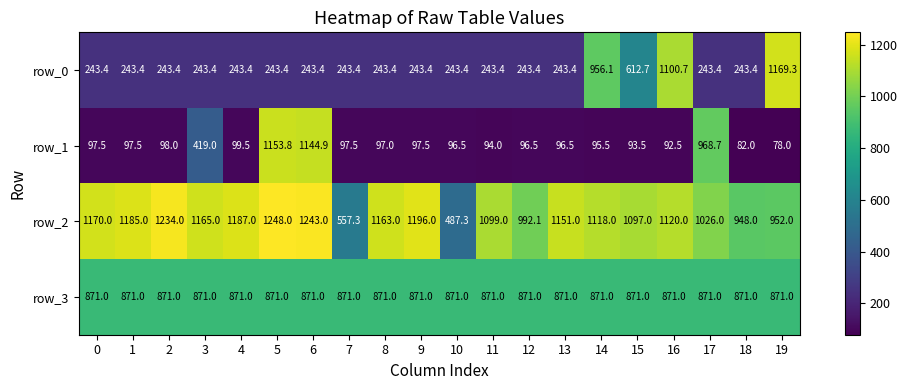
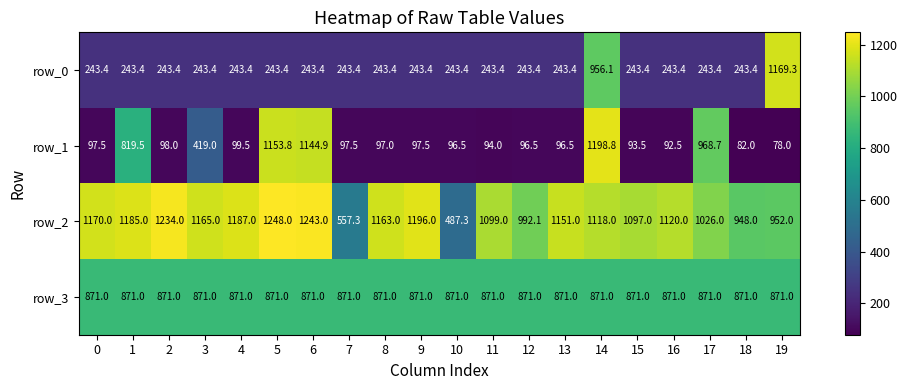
row_0, 15: 612.7 -> 243.4
row_0, 16: 1100.7 -> 243.4
row_1, 1: 97.5 -> 819.5
row_1, 14: 95.5 -> 1198.8
